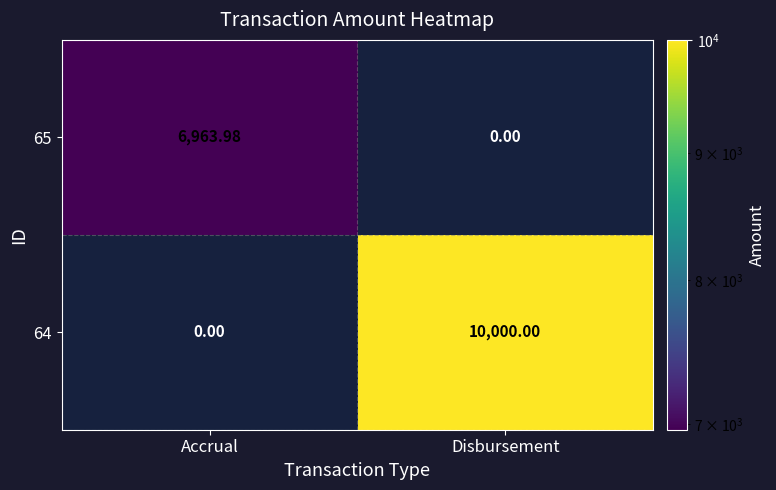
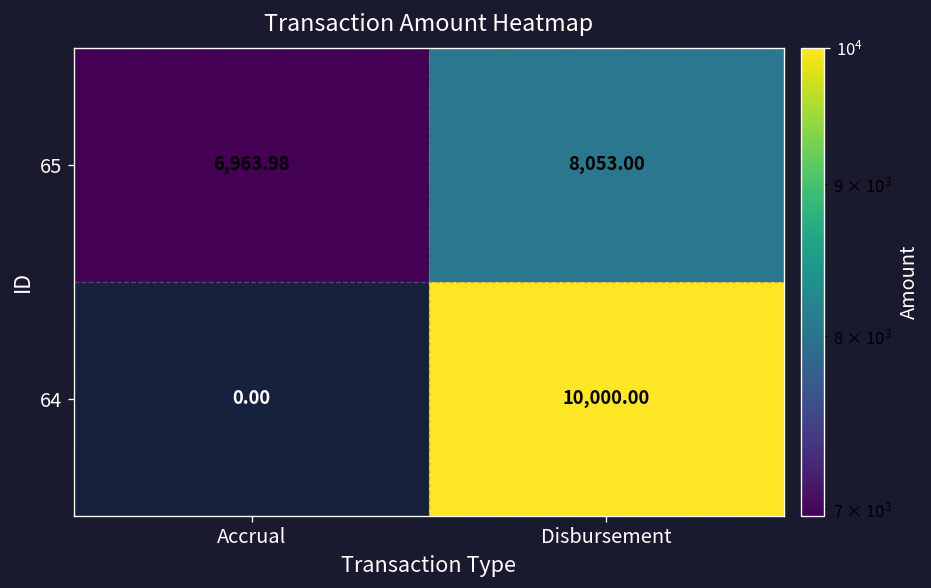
65, Disbursement: 0.00 -> 8,053.00
